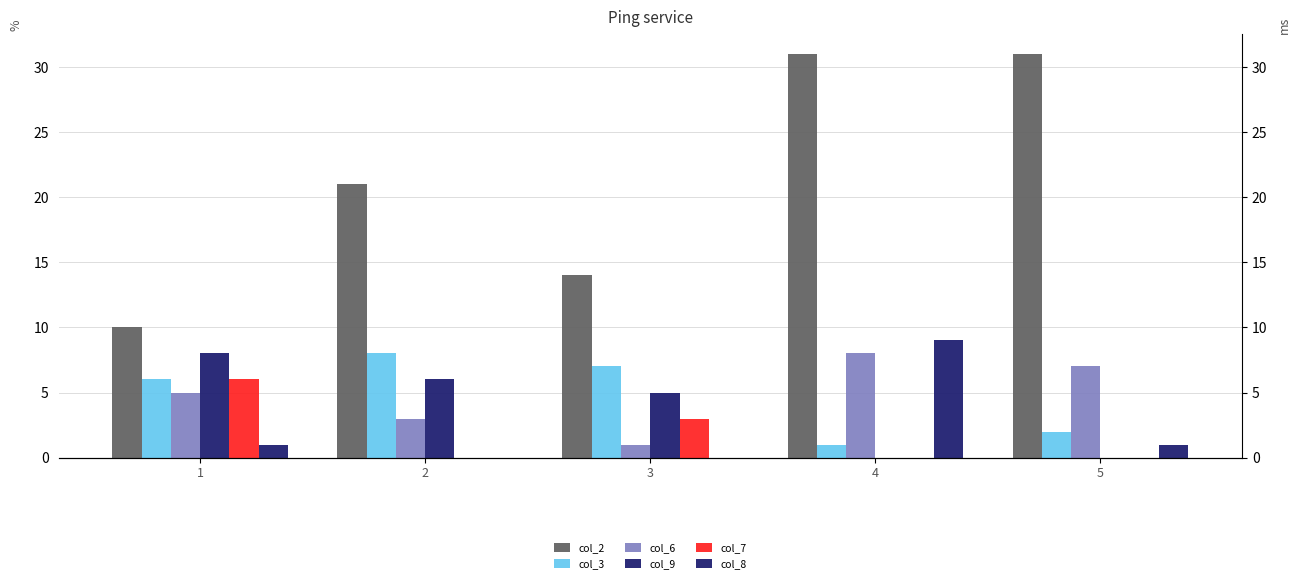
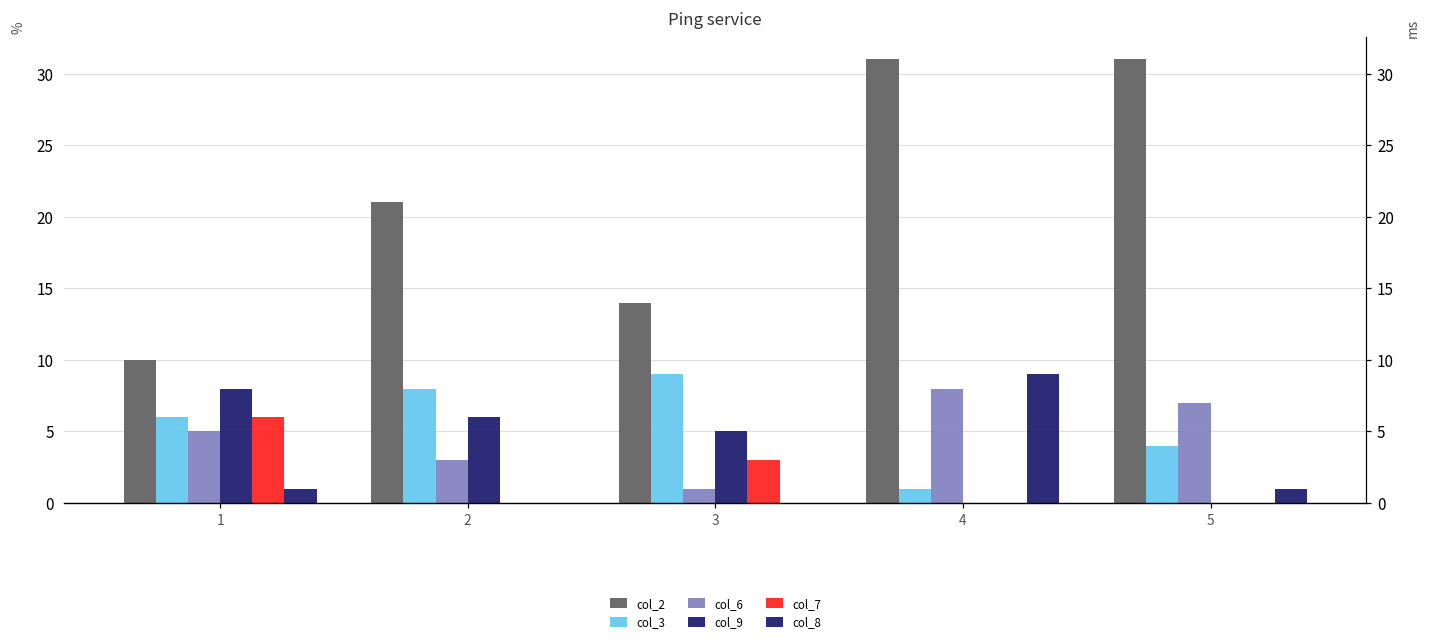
col_3, 3: 7 -> 9
col_3, 5: 2 -> 4
